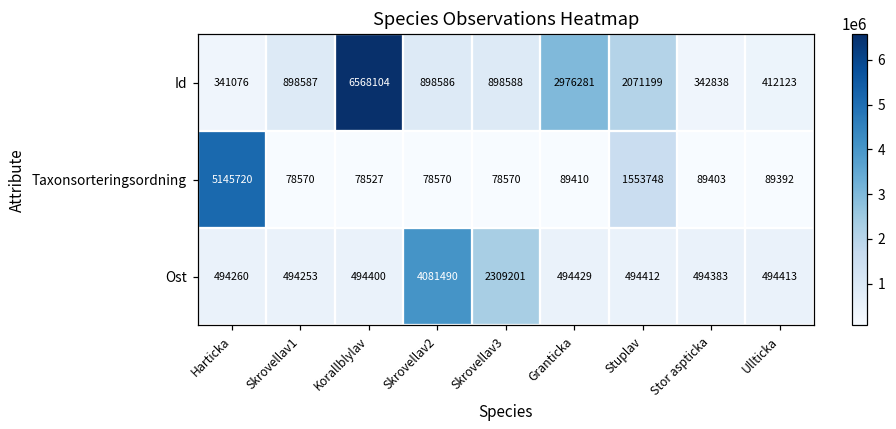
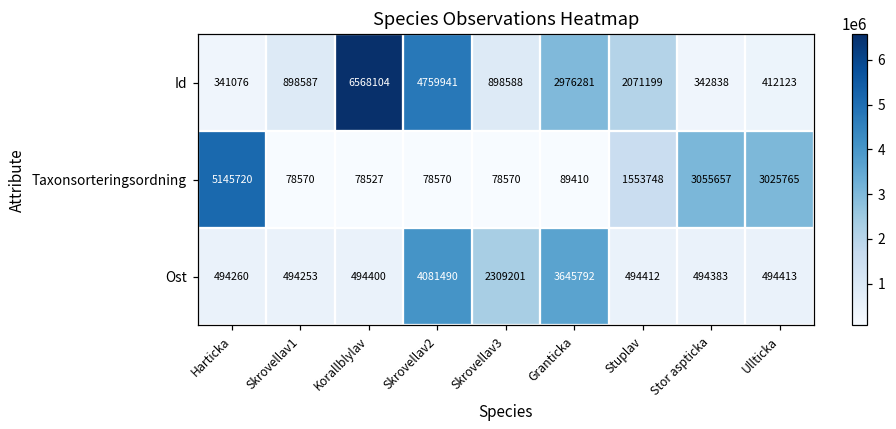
Id, Skrovellav2: 898586 -> 4759941
Taxonsorteringsordning, Stor aspticka: 89403 -> 3055657
Taxonsorteringsordning, Ullticka: 89392 -> 3025765
Ost, Granticka: 494429 -> 3645792
